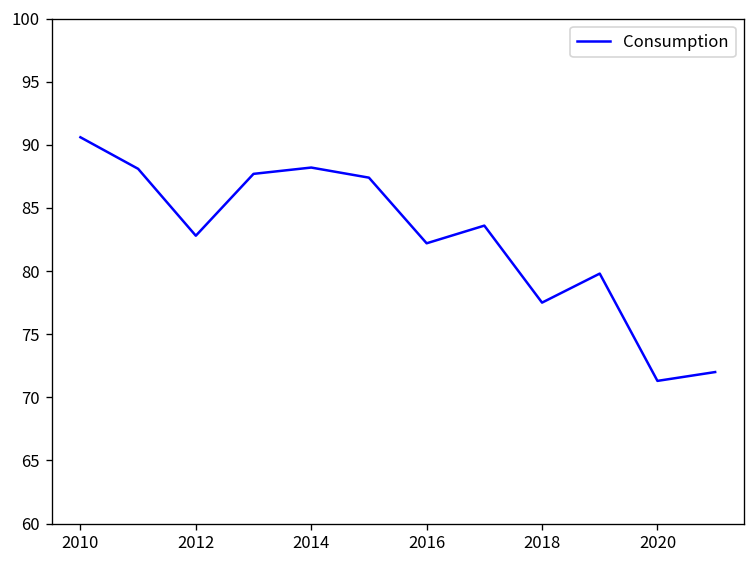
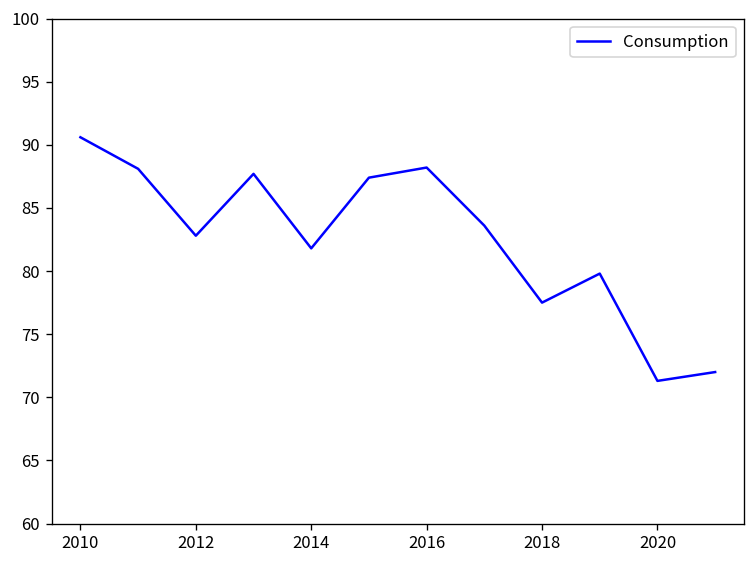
2014: 88.2 -> 81.8
2016: 82.2 -> 88.2
